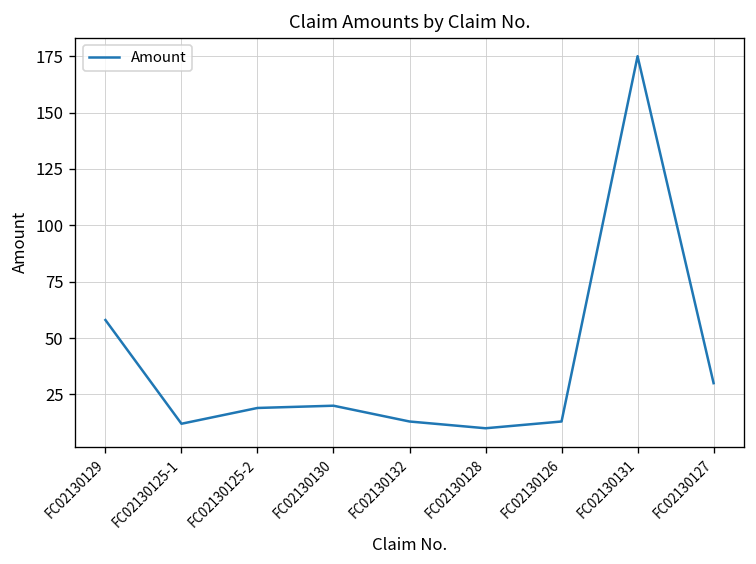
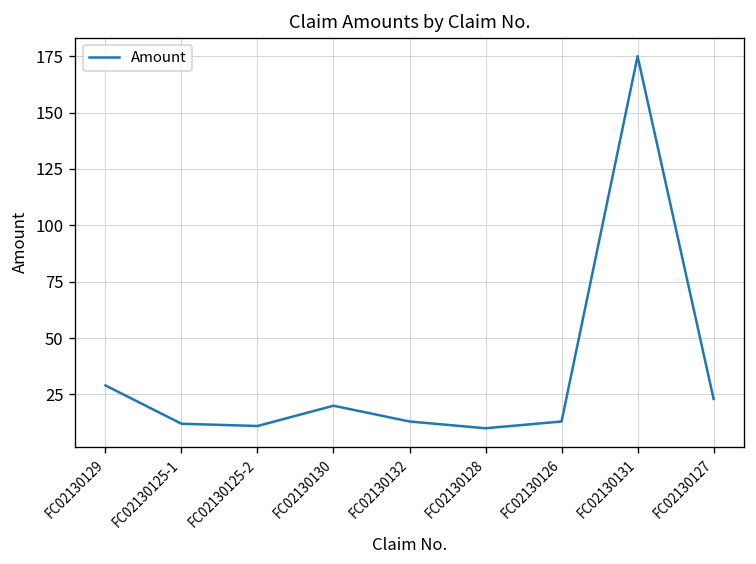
FC02130129: 58 -> 29
FC02130125-2: 19 -> 11
FC02130127: 30 -> 23
